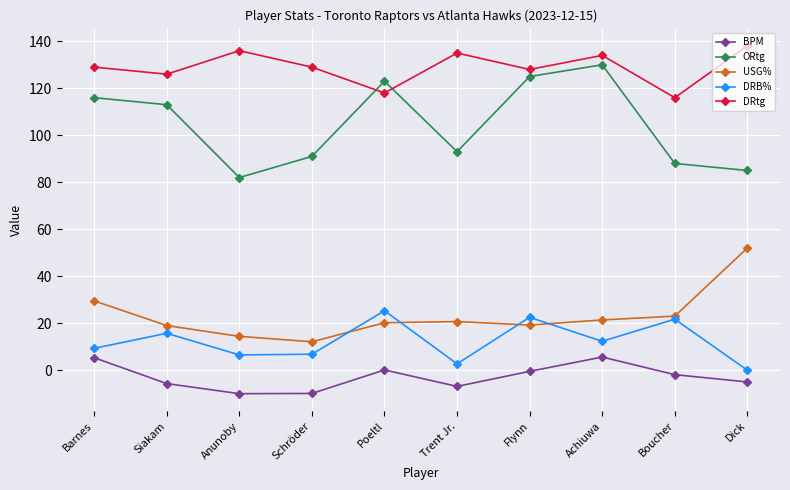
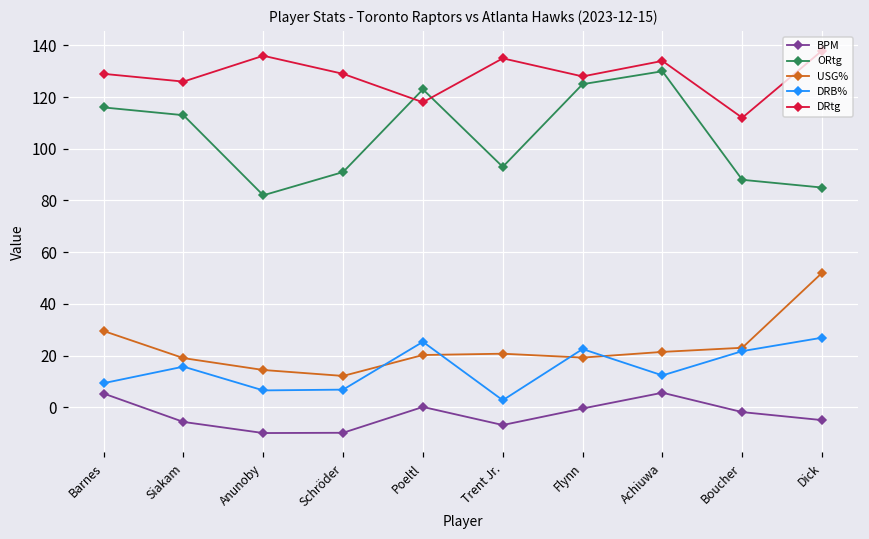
DRtg, Boucher: 116 -> 112
DRB%, Dick: 0 -> 27
